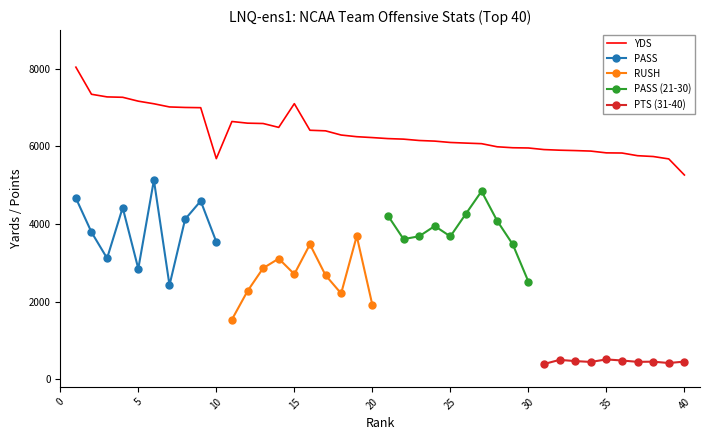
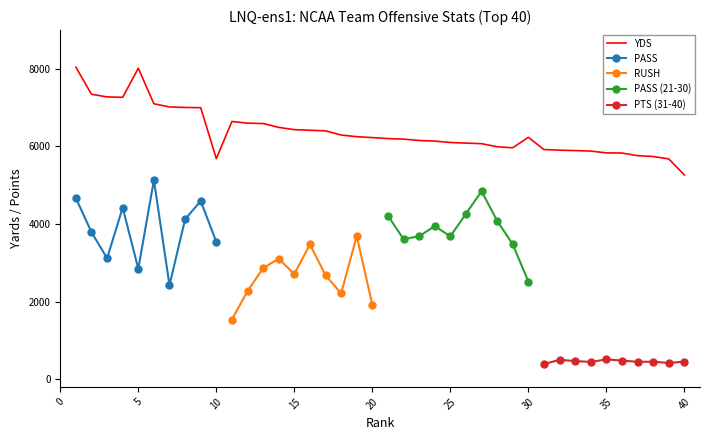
YDS, 5: 7200 -> 8000
YDS, 15: 7100 -> 6400
YDS, 30: 6000 -> 6200
